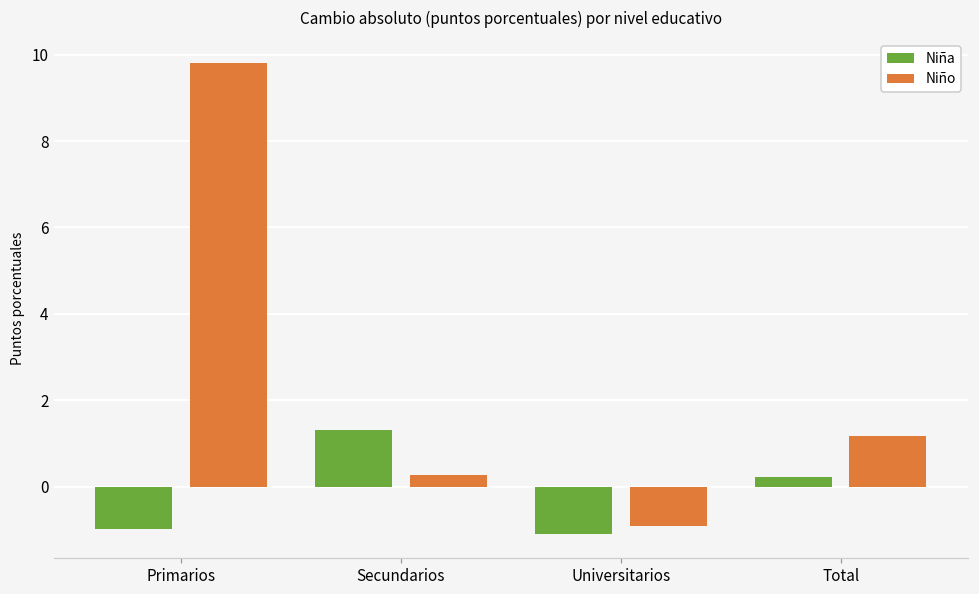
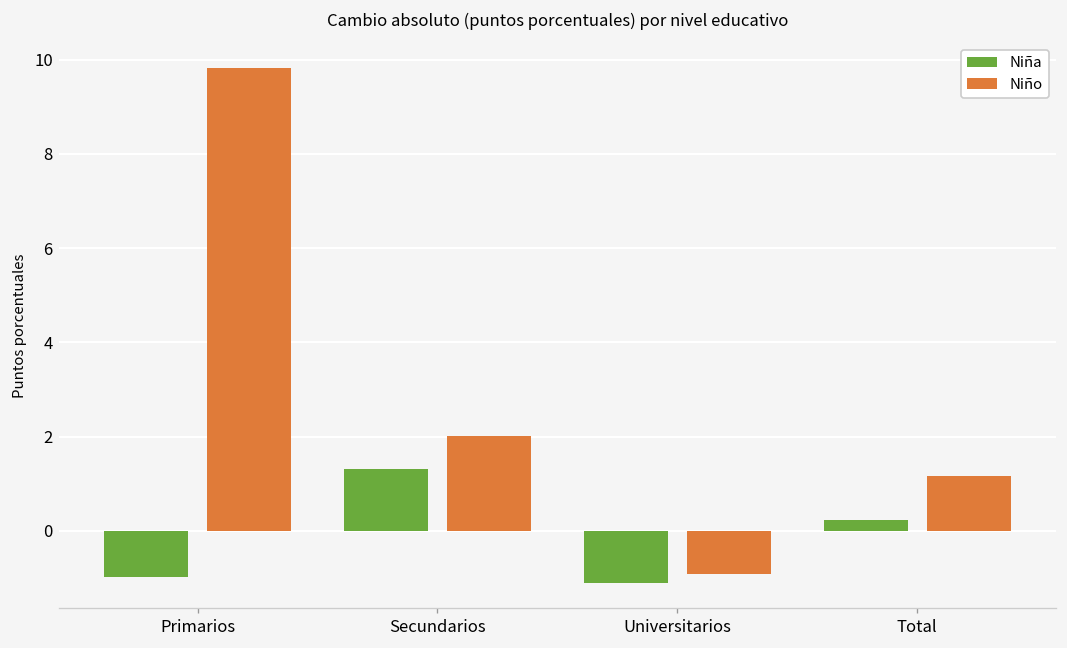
Niño, Secundarios: 0.3 -> 2.0
